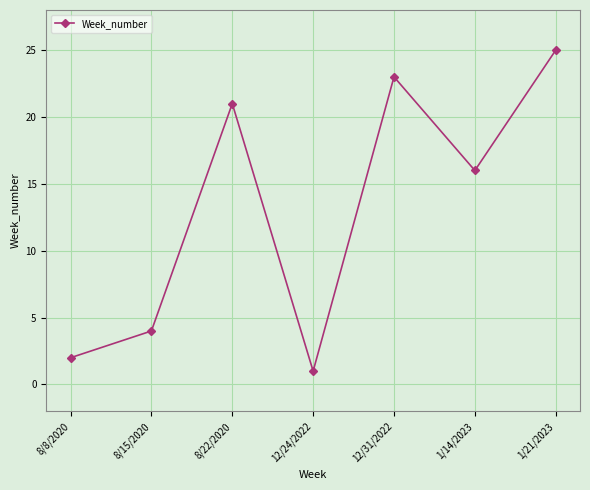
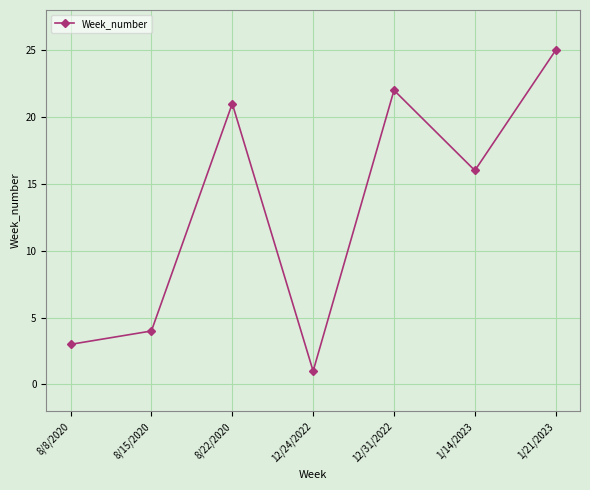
8/8/2020: 2 -> 3
12/31/2022: 23 -> 22
